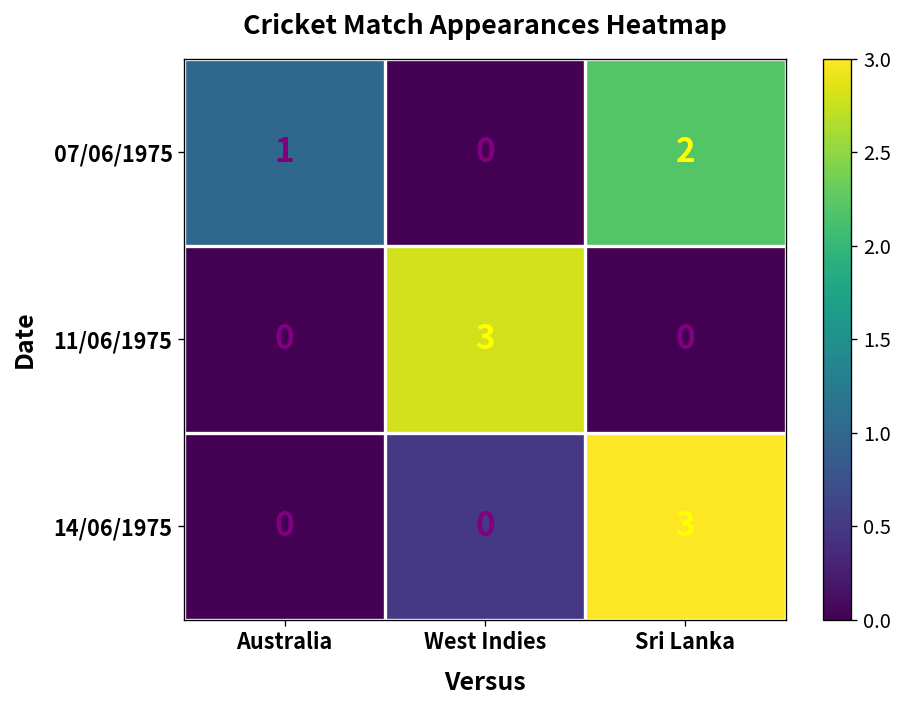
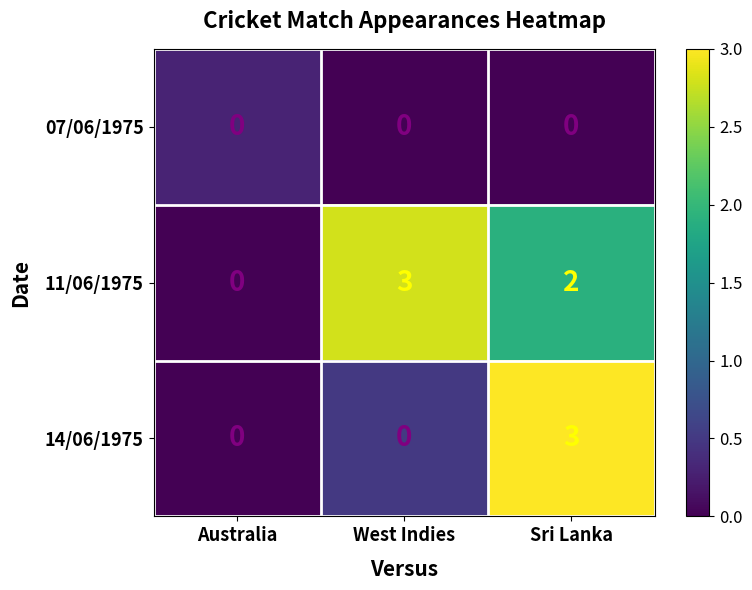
07/06/1975, Australia: 1 -> 0
07/06/1975, Sri Lanka: 2 -> 0
11/06/1975, Sri Lanka: 0 -> 2
